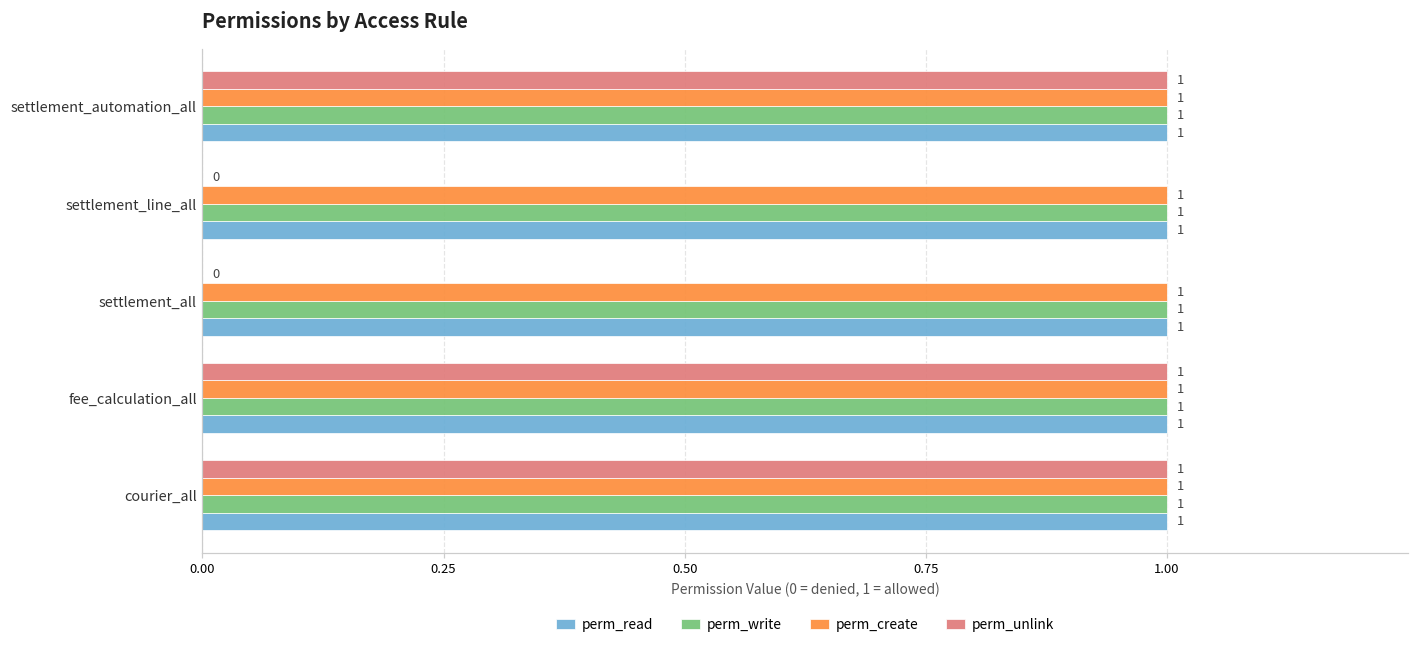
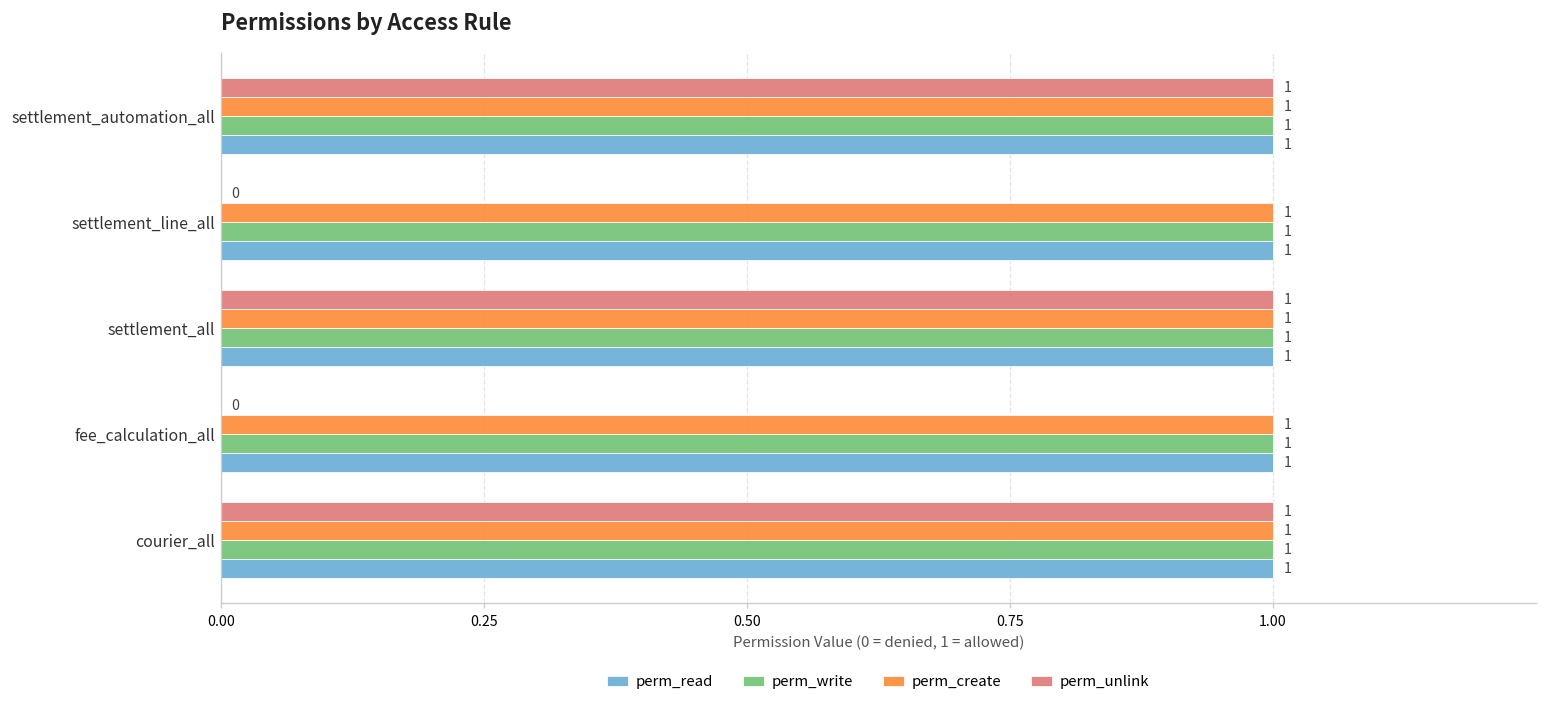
perm_unlink, settlement_all: 0 -> 1
perm_unlink, fee_calculation_all: 1 -> 0
